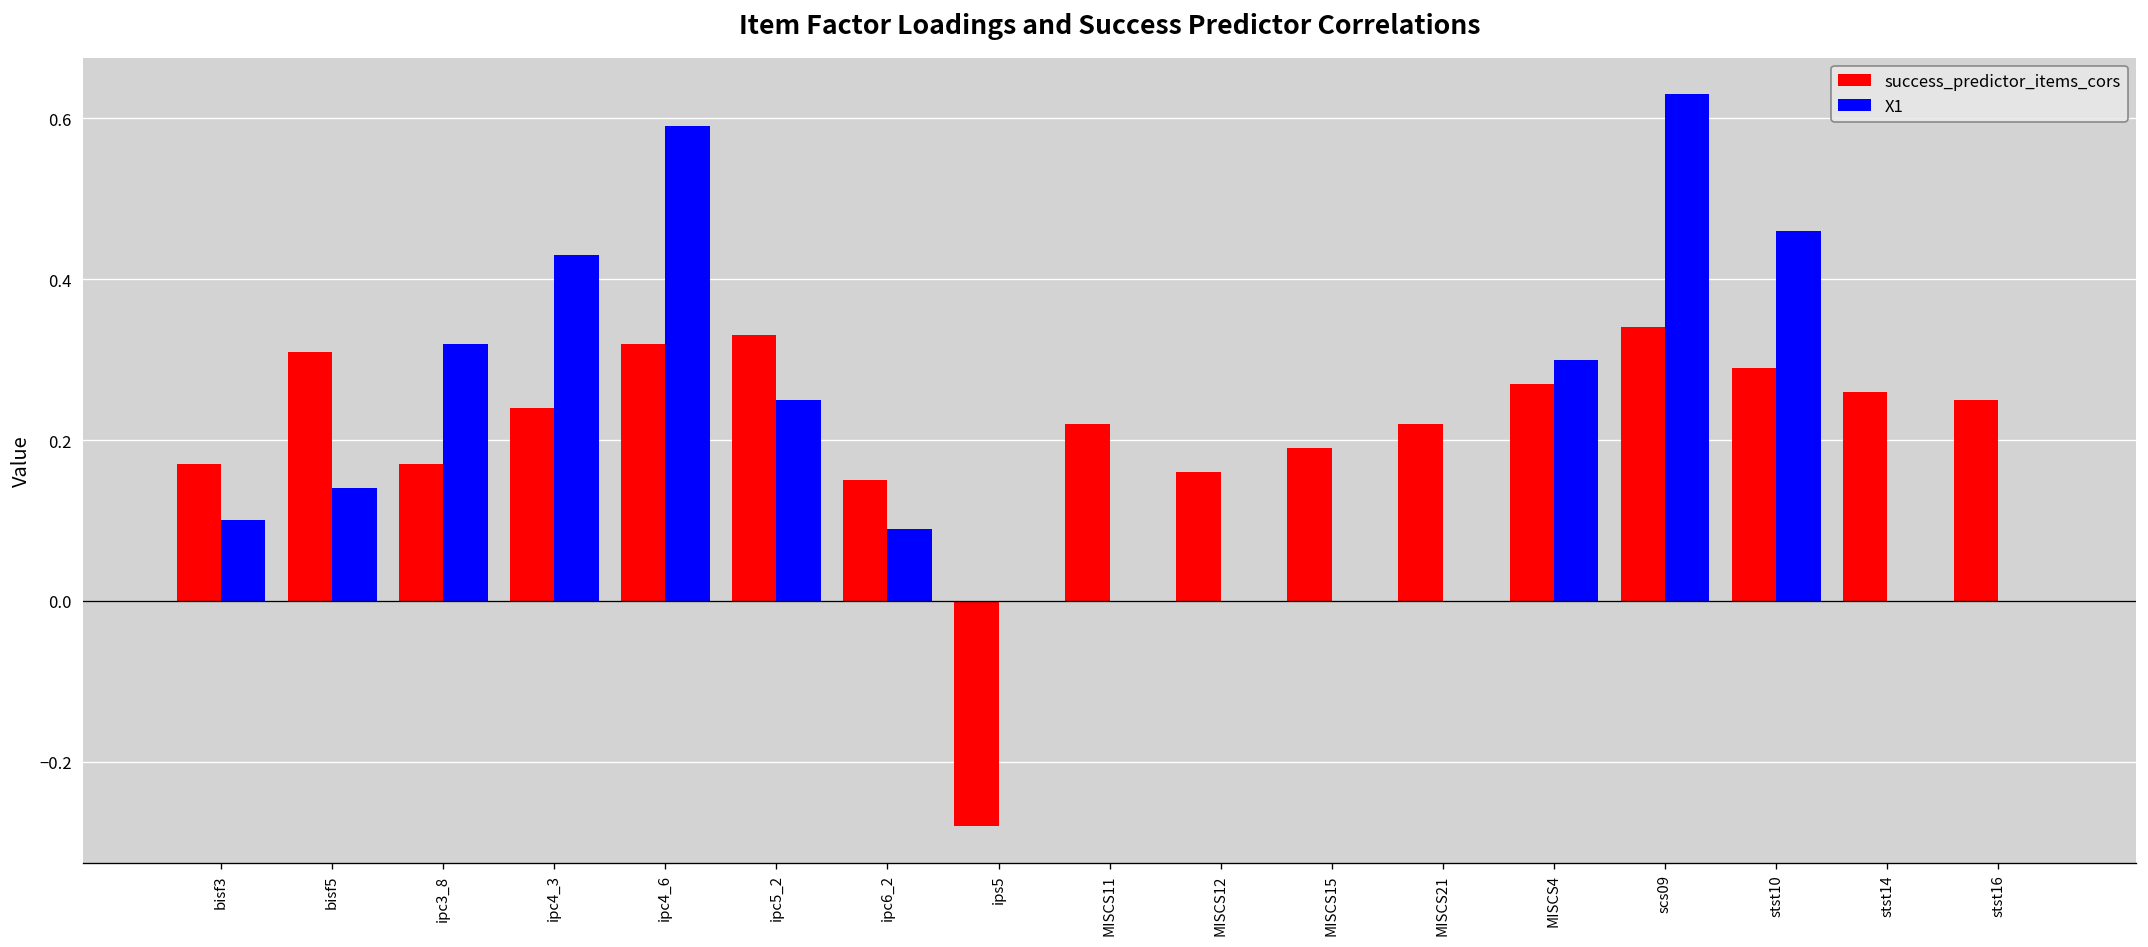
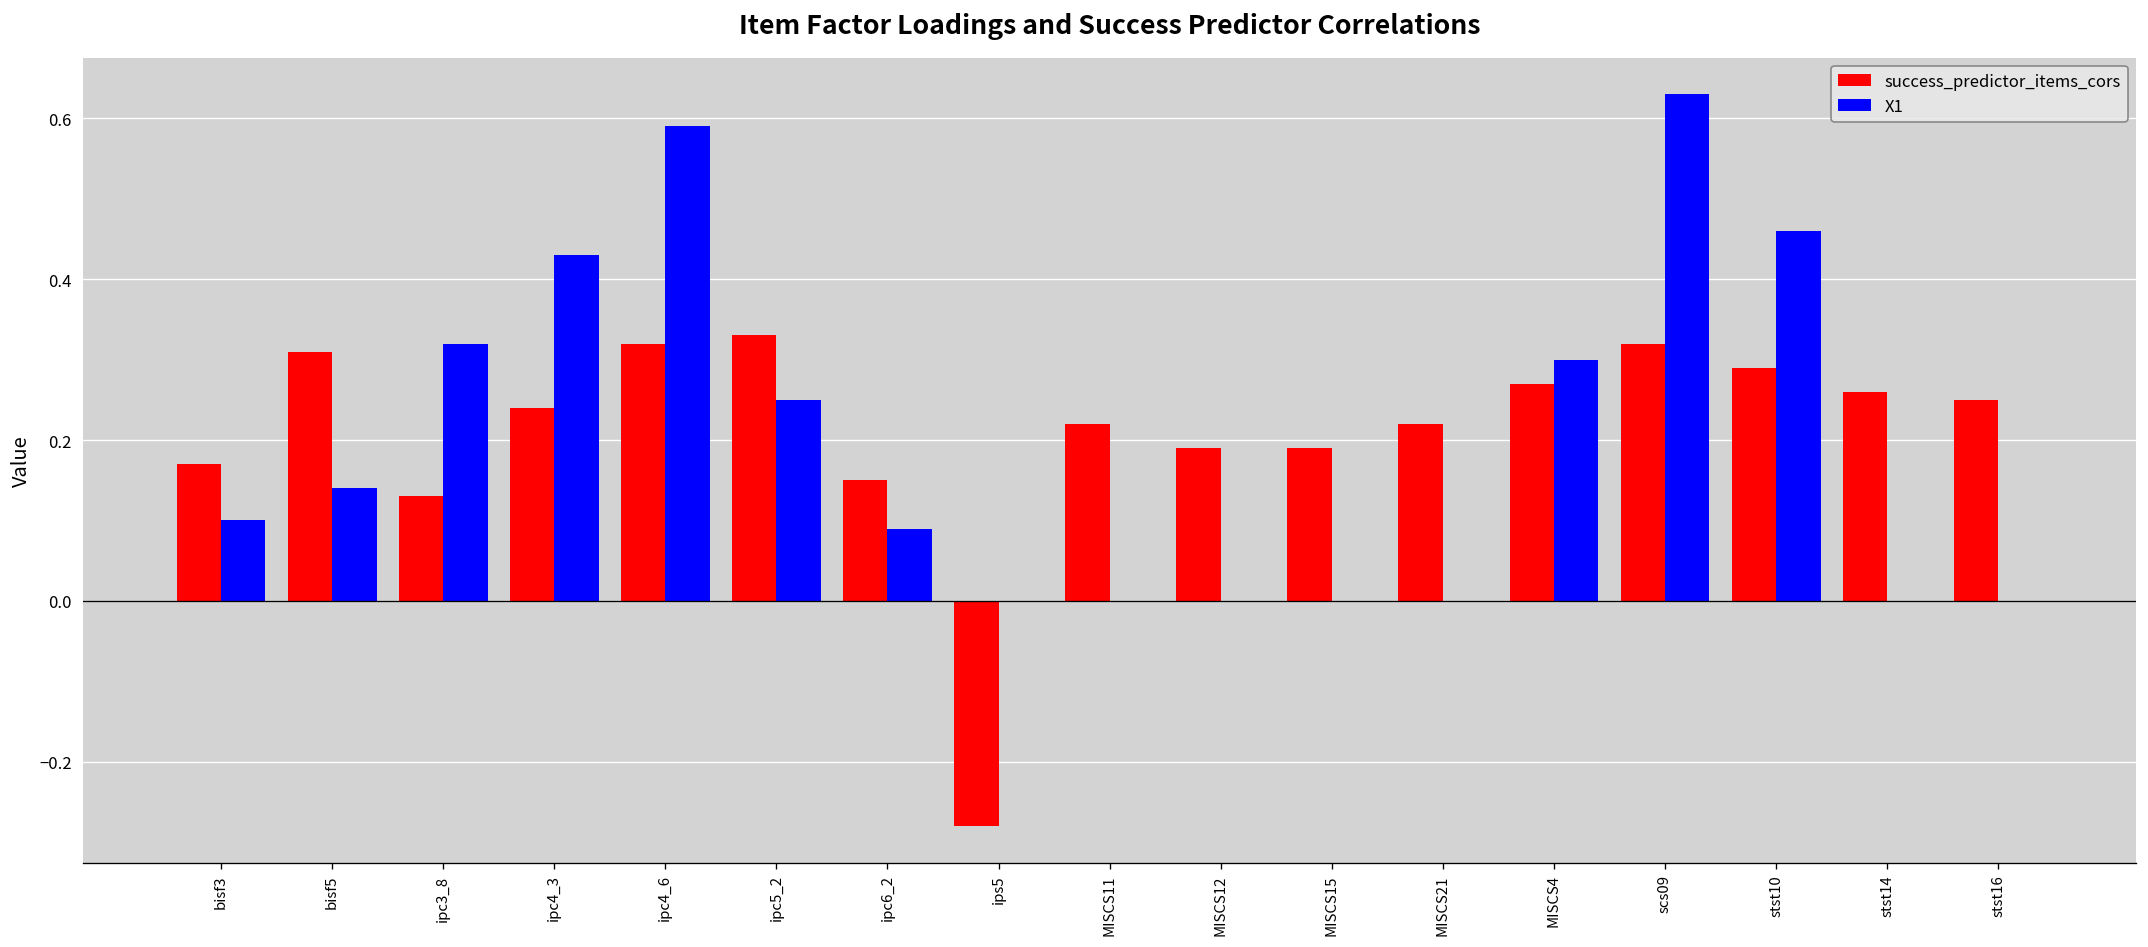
success_predictor_items_cors, ipc3_8: 0.17 -> 0.13
success_predictor_items_cors, MISCS12: 0.16 -> 0.19
success_predictor_items_cors, scs09: 0.34 -> 0.32
